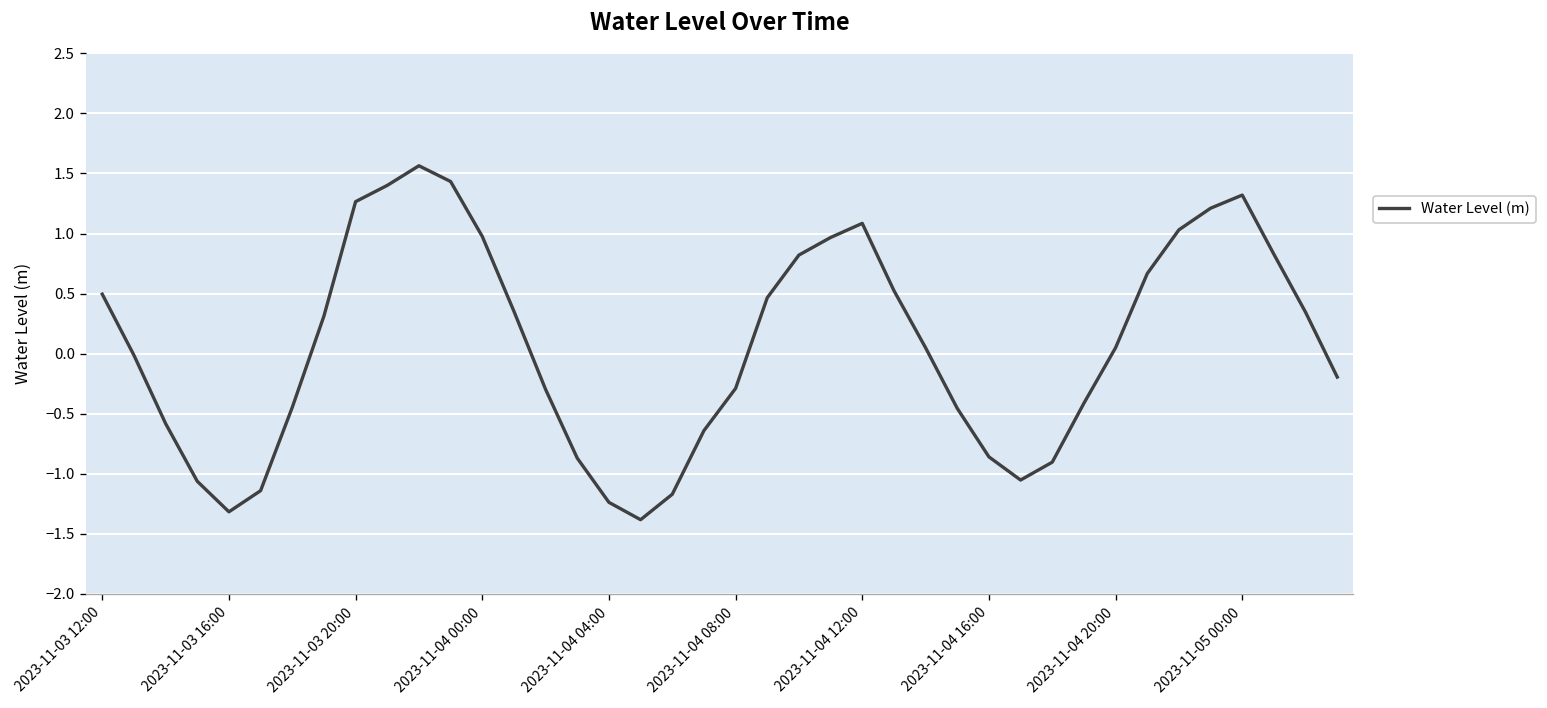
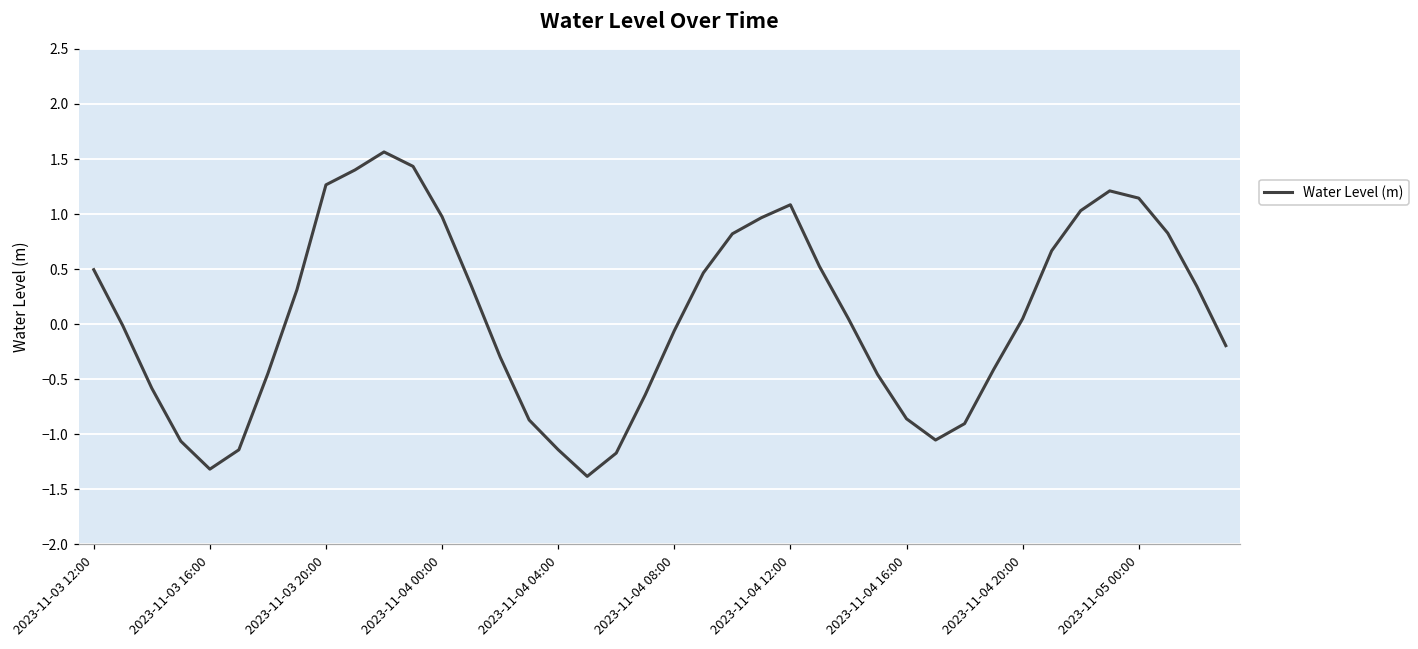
2023-11-04 04:00: -1.24 -> -1.14
2023-11-04 08:00: -0.29 -> -0.06
2023-11-05 00:00: 1.32 -> 1.14
